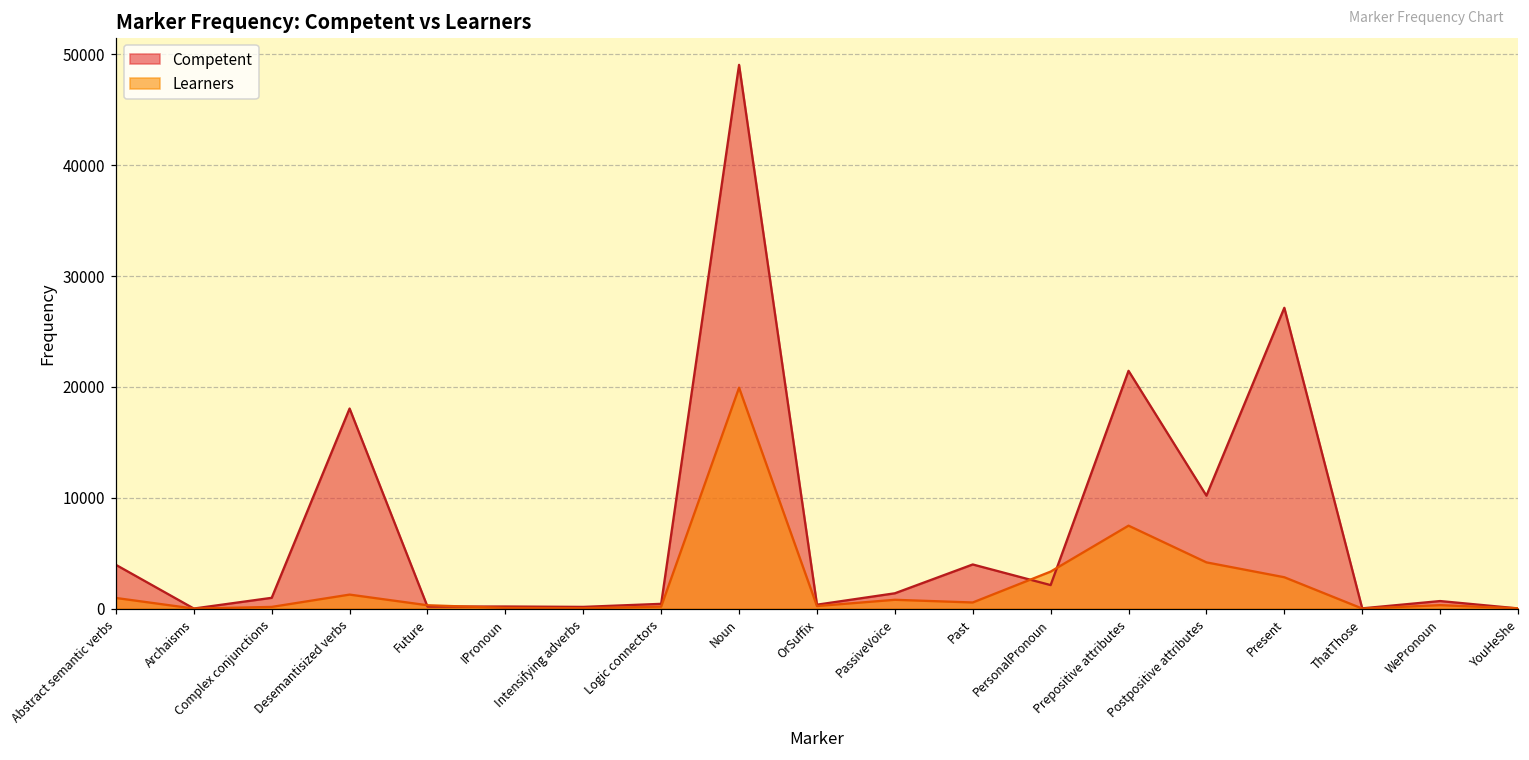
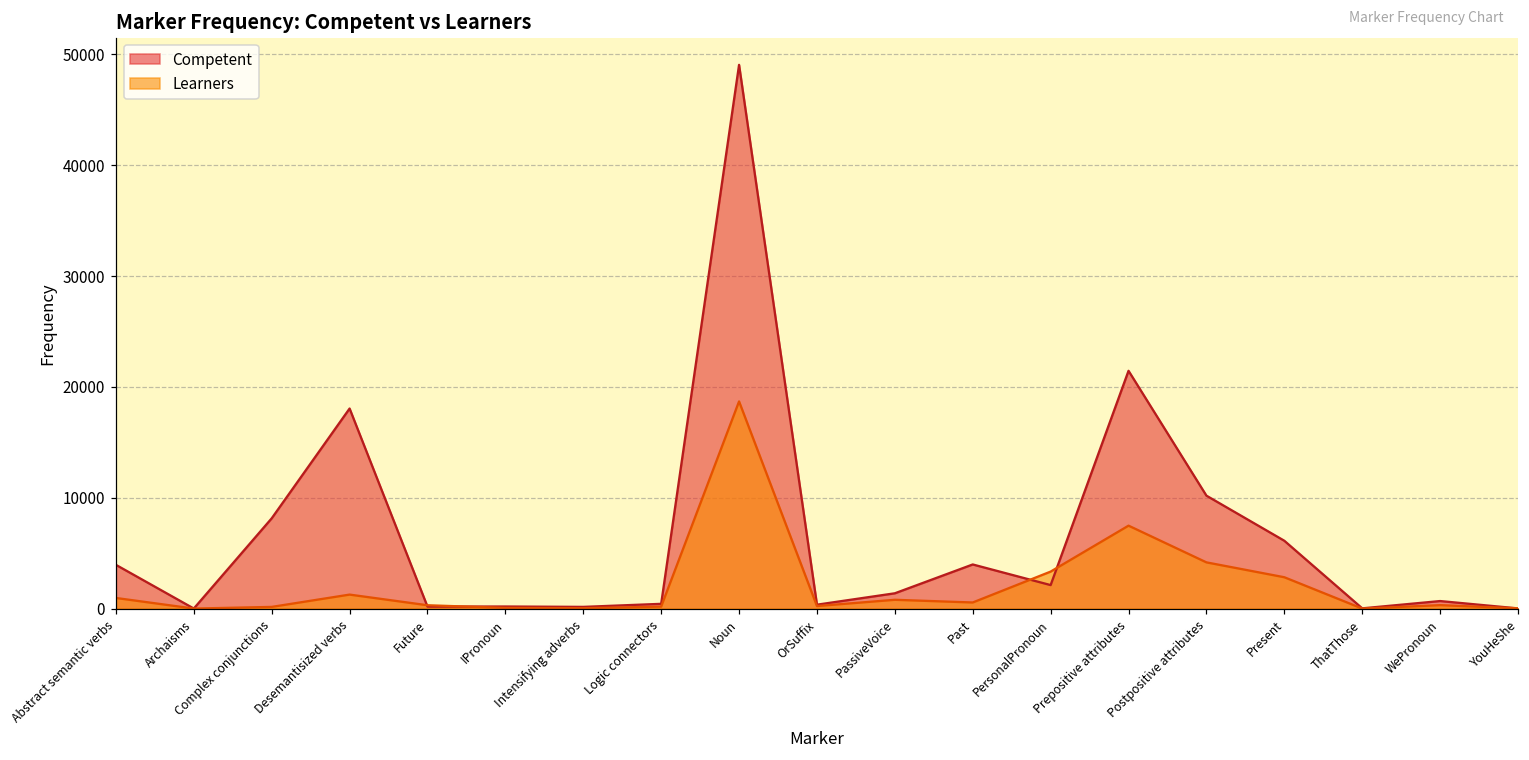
Competent, Complex conjunctions: 1000 -> 8100
Learners, Noun: 19900 -> 18700
Competent, Present: 27100 -> 6100
